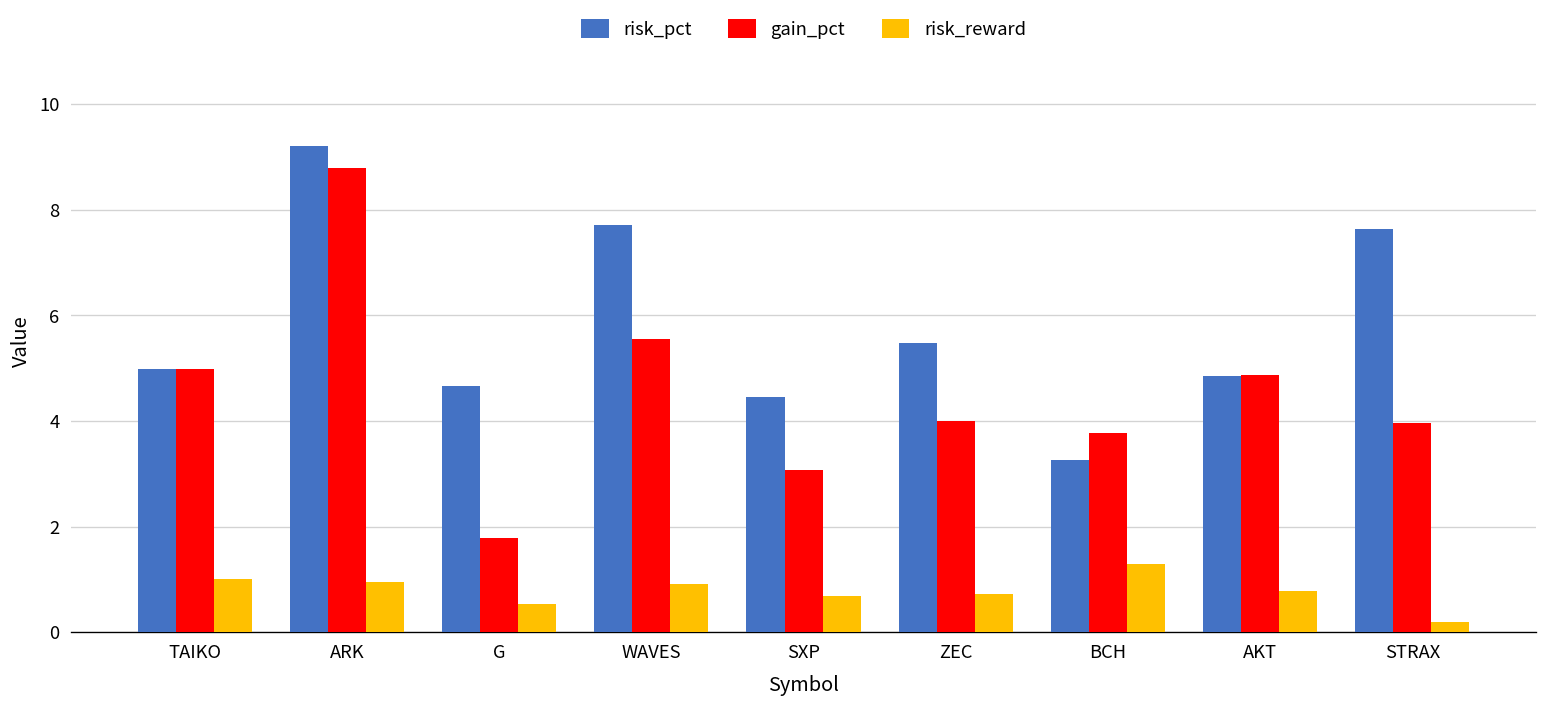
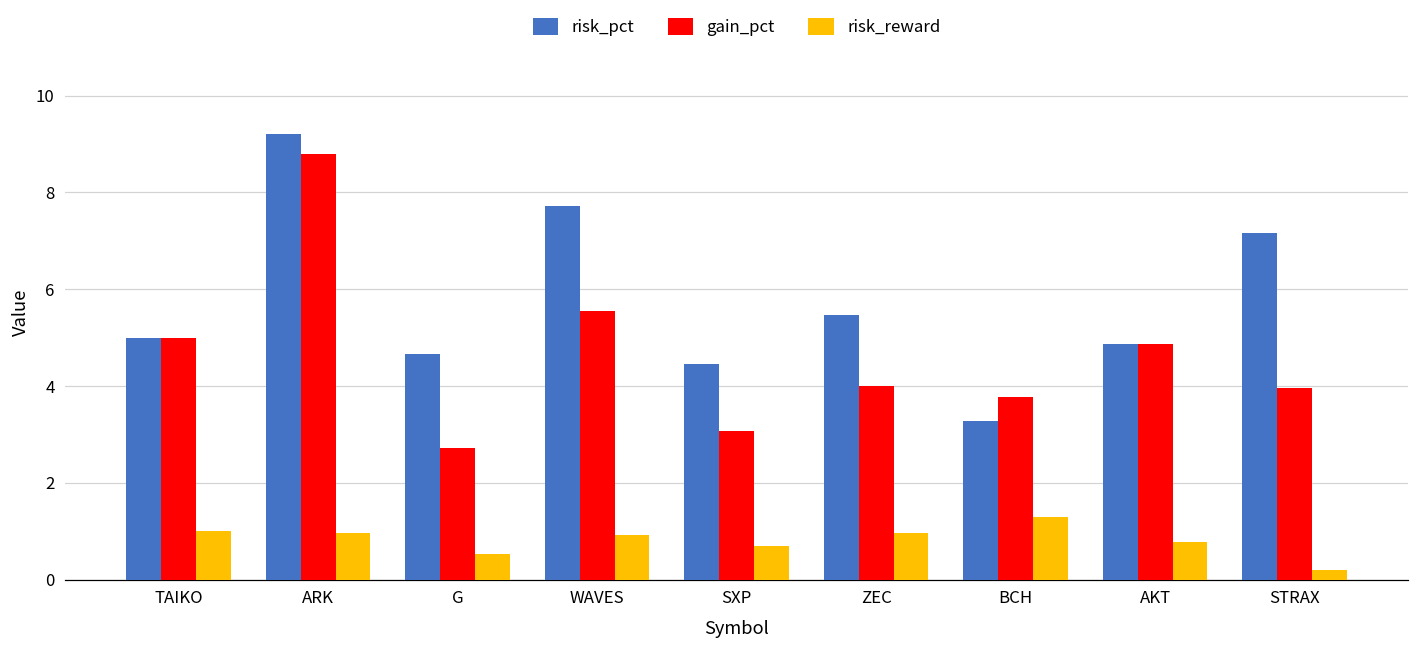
gain_pct, G: 1.8 -> 2.7
risk_reward, ZEC: 0.7 -> 1.0
risk_pct, STRAX: 7.6 -> 7.2
